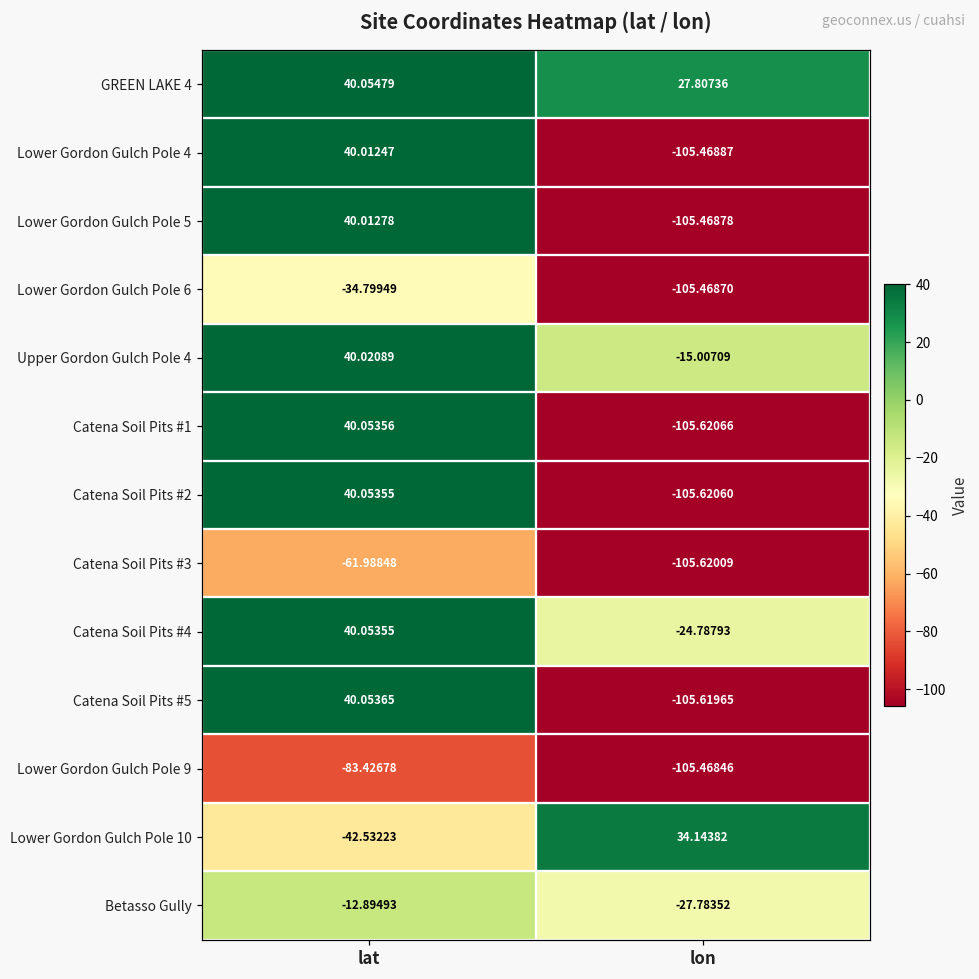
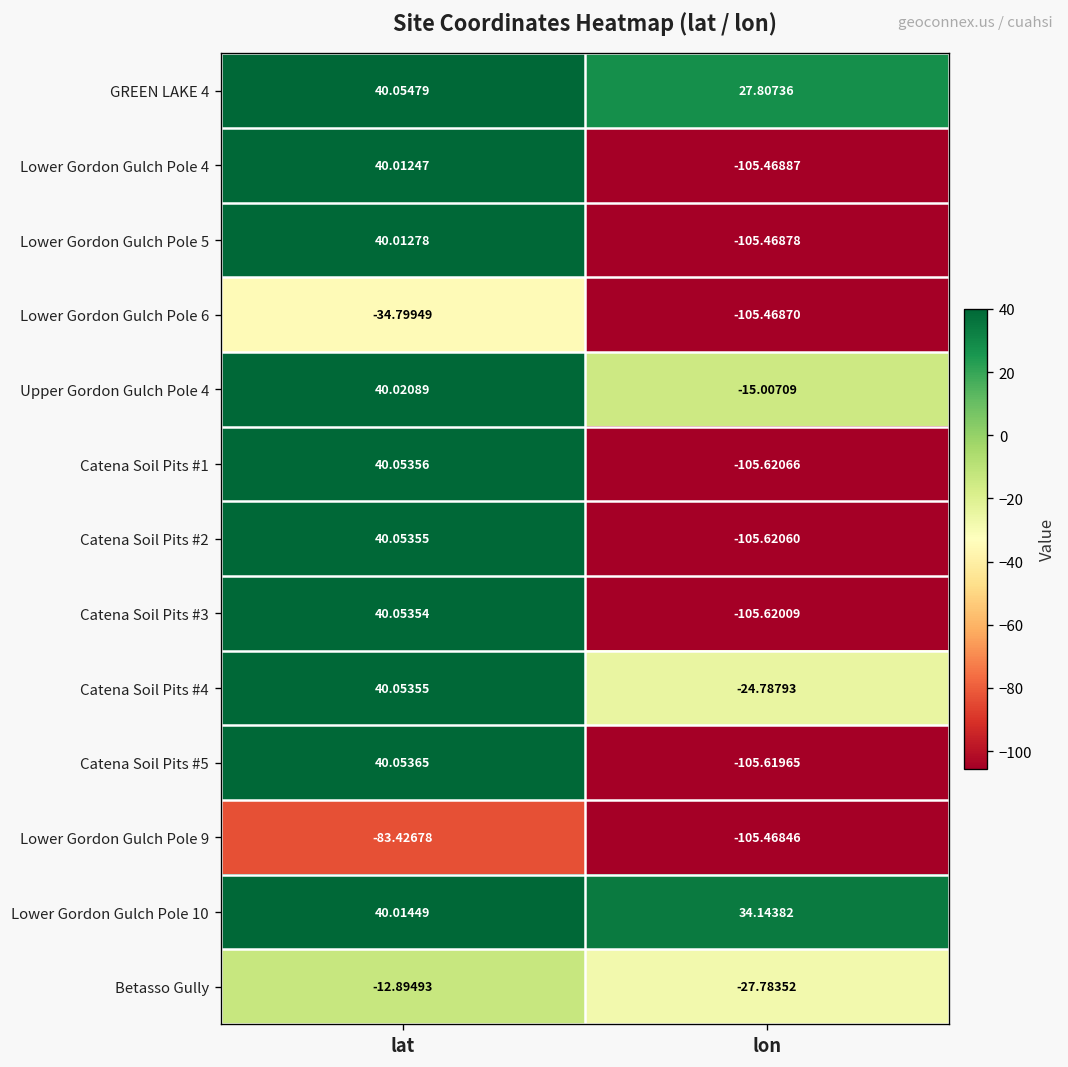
Catena Soil Pits #3, lat: -61.98848 -> 40.05354
Lower Gordon Gulch Pole 10, lat: -42.53223 -> 40.01449
